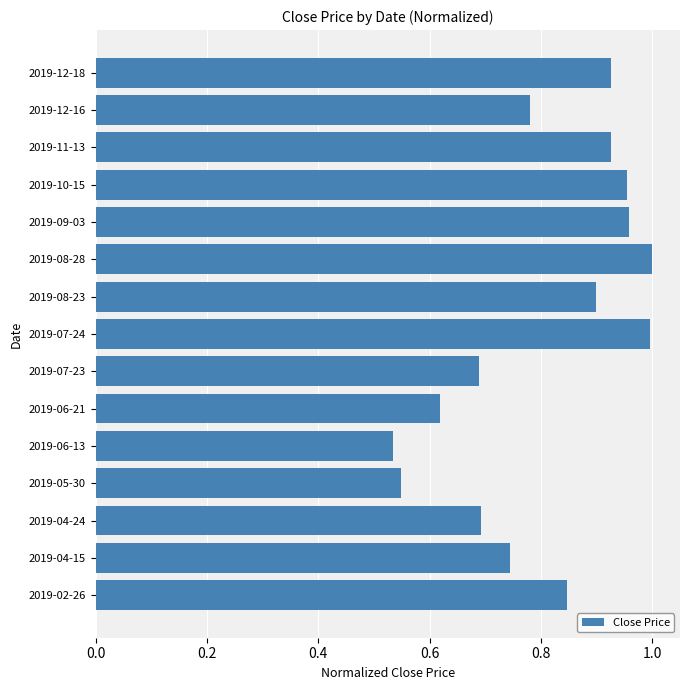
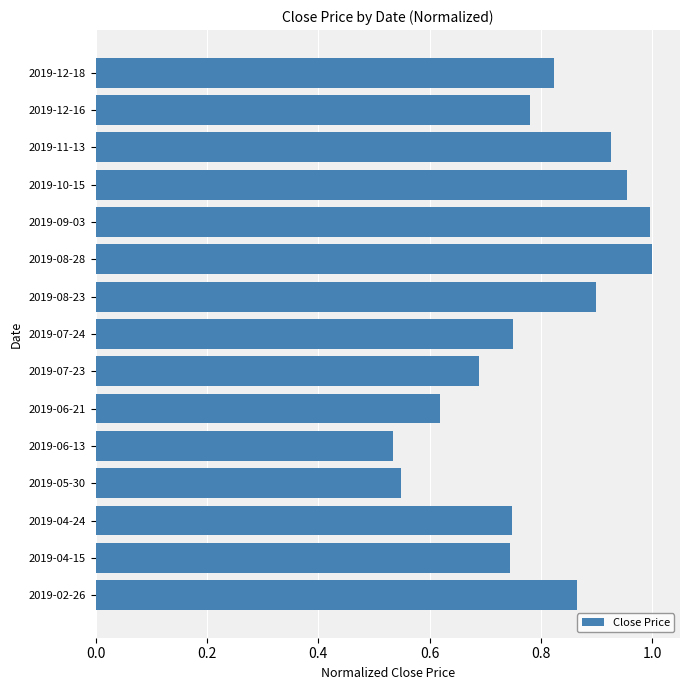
2019-12-18: 0.93 -> 0.82
2019-09-03: 0.96 -> 1.00
2019-07-24: 1.00 -> 0.75
2019-04-24: 0.69 -> 0.75
2019-02-26: 0.85 -> 0.87
